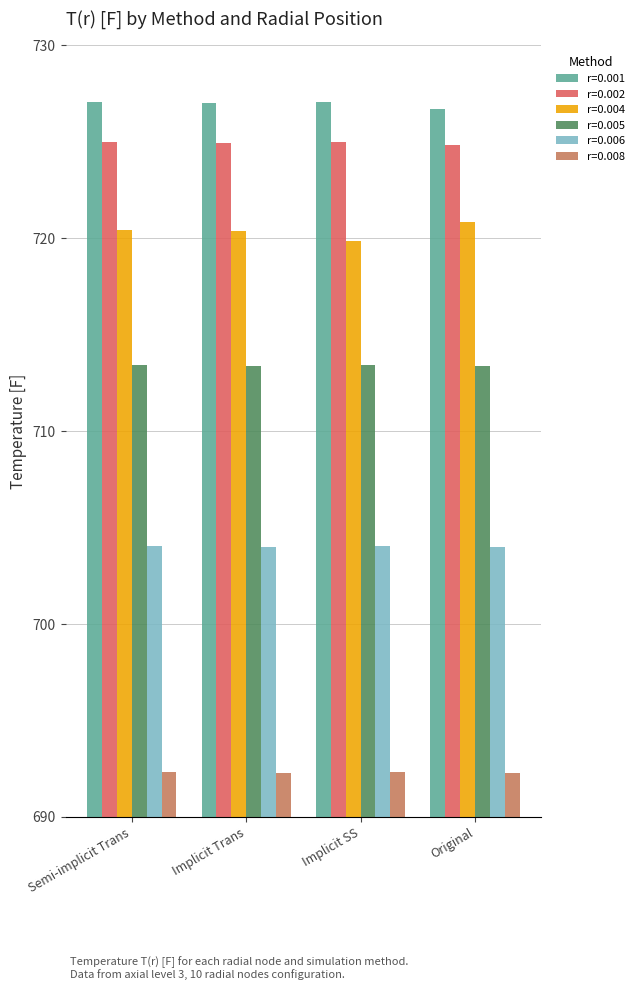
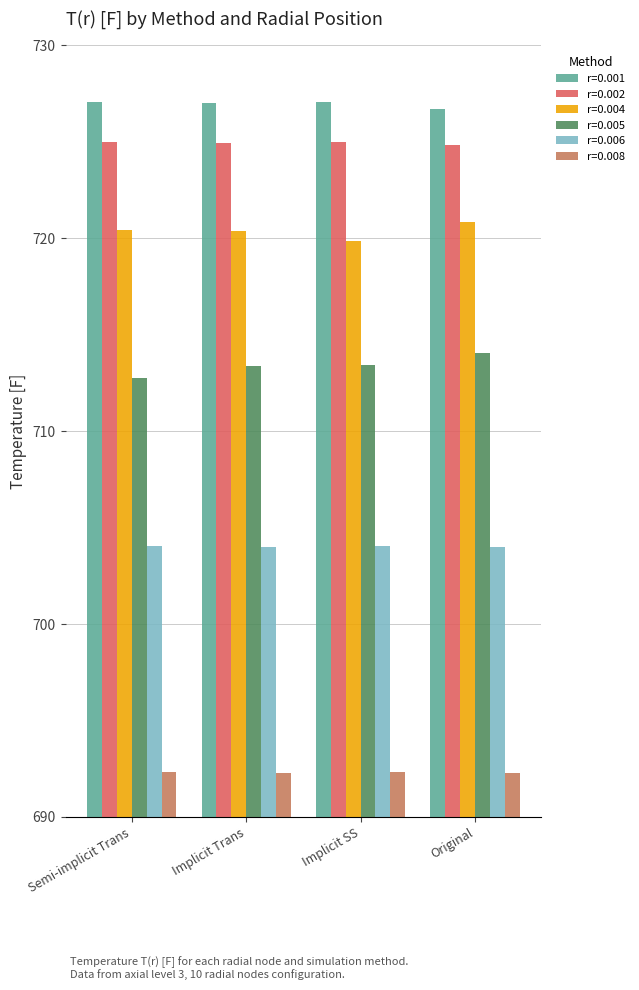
r=0.005, Semi-implicit Trans: 713.4 -> 712.7
r=0.005, Original: 713.3 -> 714.0
